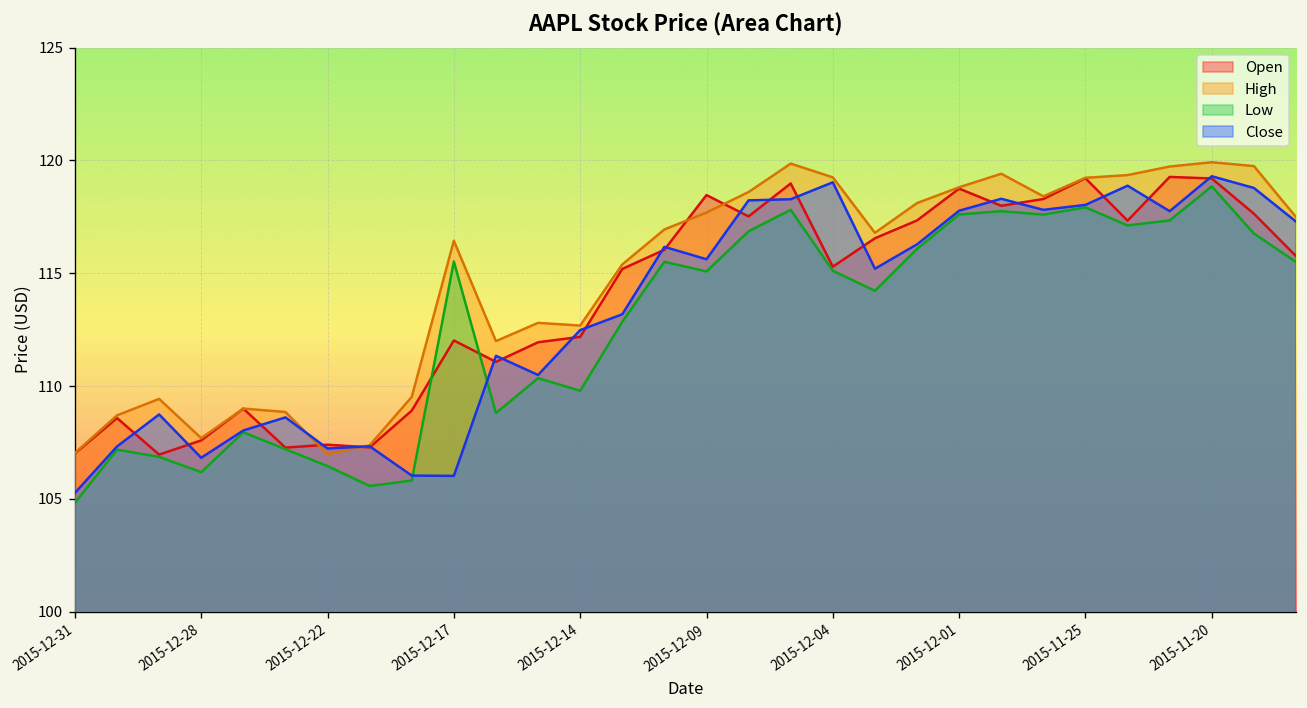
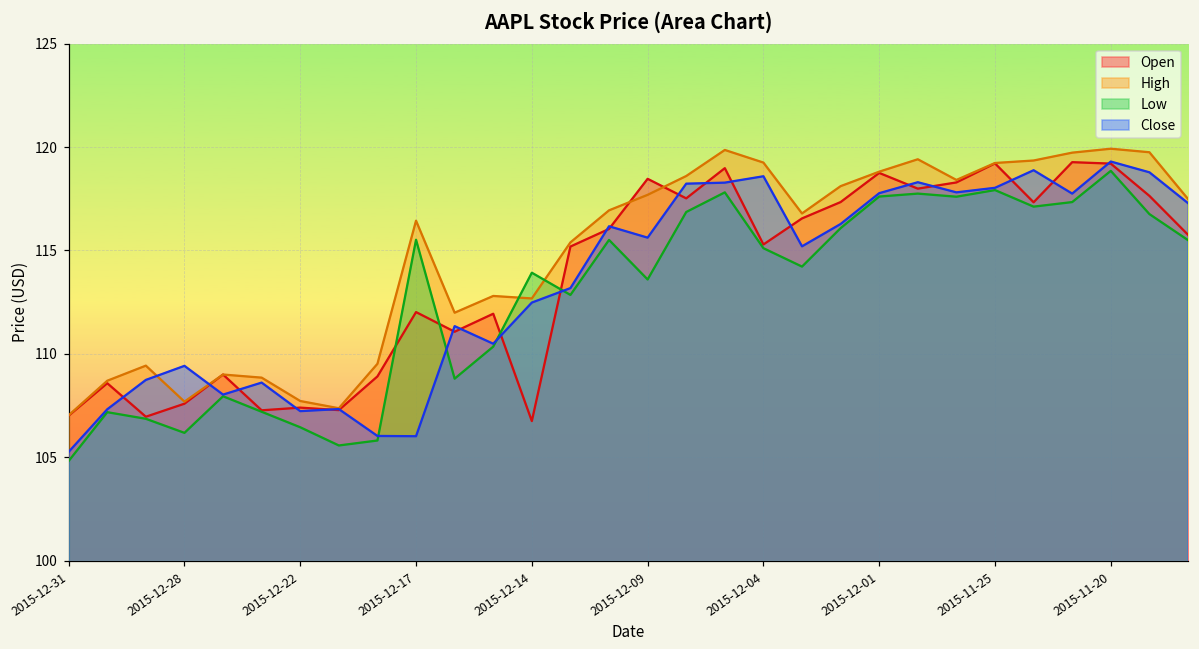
Close, 2015-12-28: 106.8 -> 109.4
High, 2015-12-22: 107.0 -> 107.7
Open, 2015-12-14: 112.2 -> 106.8
Low, 2015-12-14: 109.8 -> 113.9
Low, 2015-12-09: 115.1 -> 113.6
Close, 2015-12-04: 119.0 -> 118.6
